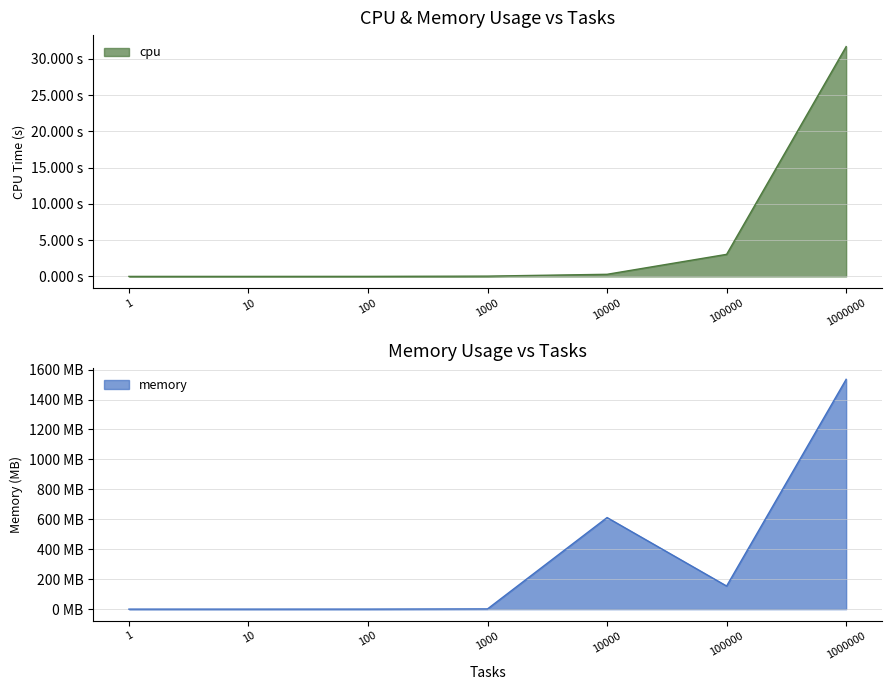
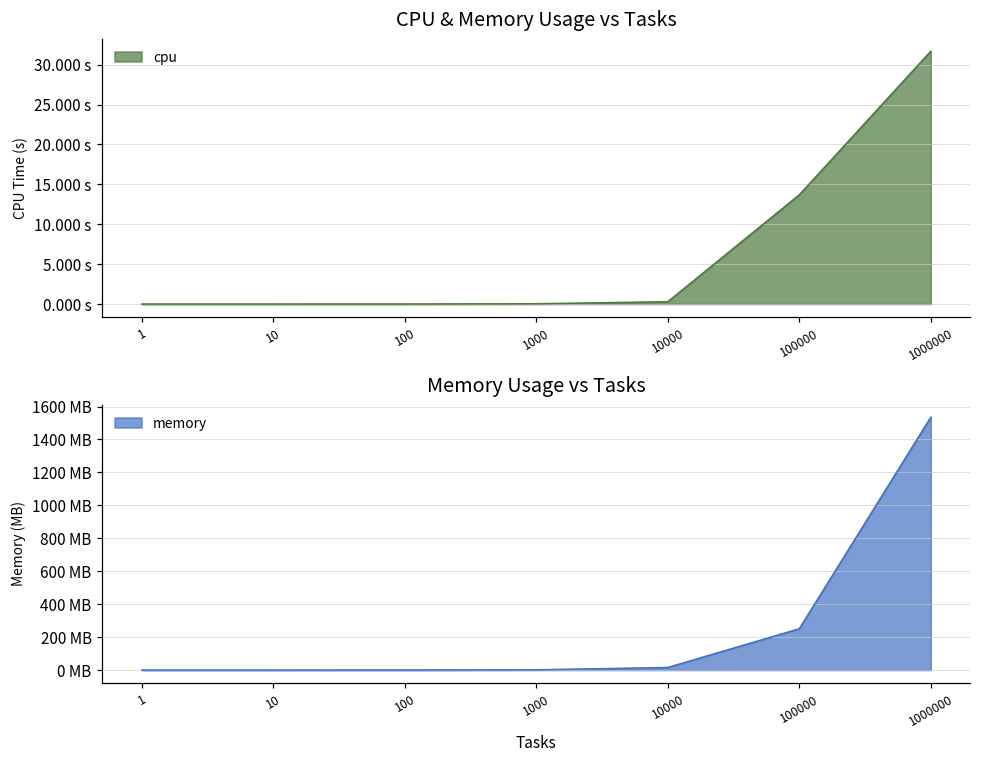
CPU & Memory Usage vs Tasks, 100000: 3 s -> 14 s
Memory Usage vs Tasks, 10000: 610 MB -> 20 MB
Memory Usage vs Tasks, 100000: 150 MB -> 250 MB
